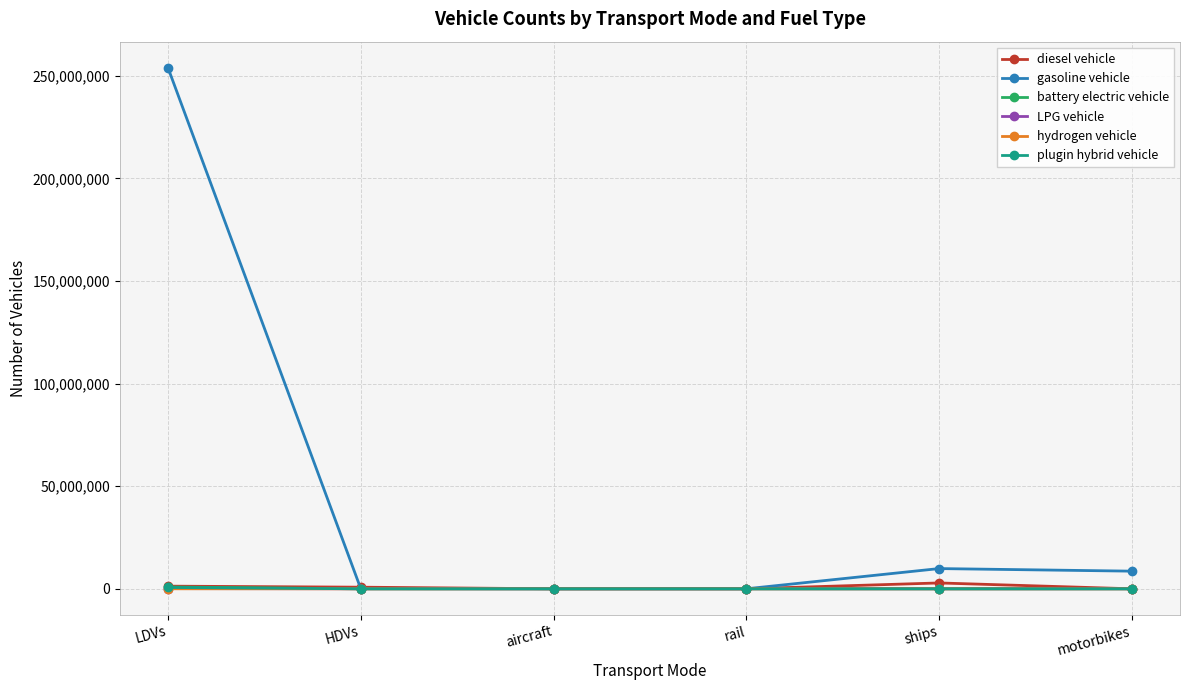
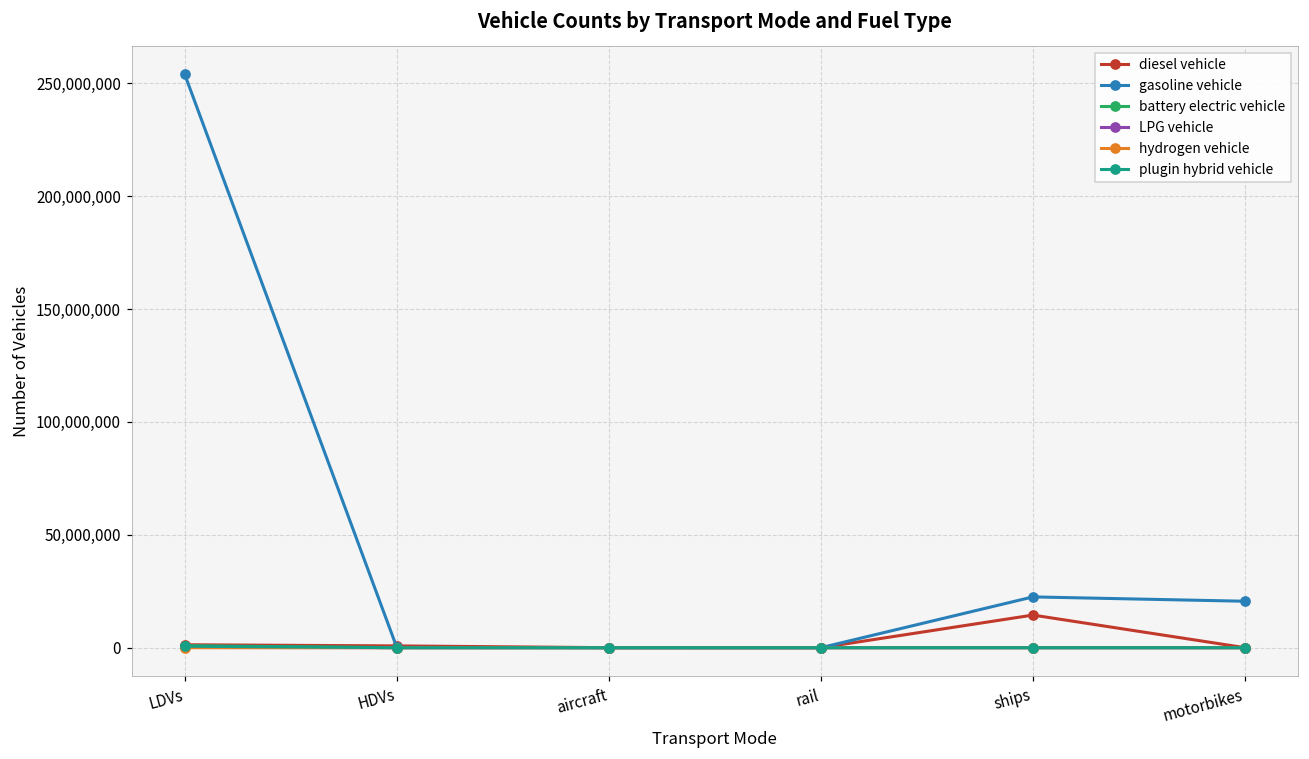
diesel vehicle, ships: 3,000,000 -> 14,000,000
gasoline vehicle, ships: 10,000,000 -> 22,000,000
gasoline vehicle, motorbikes: 9,000,000 -> 21,000,000
